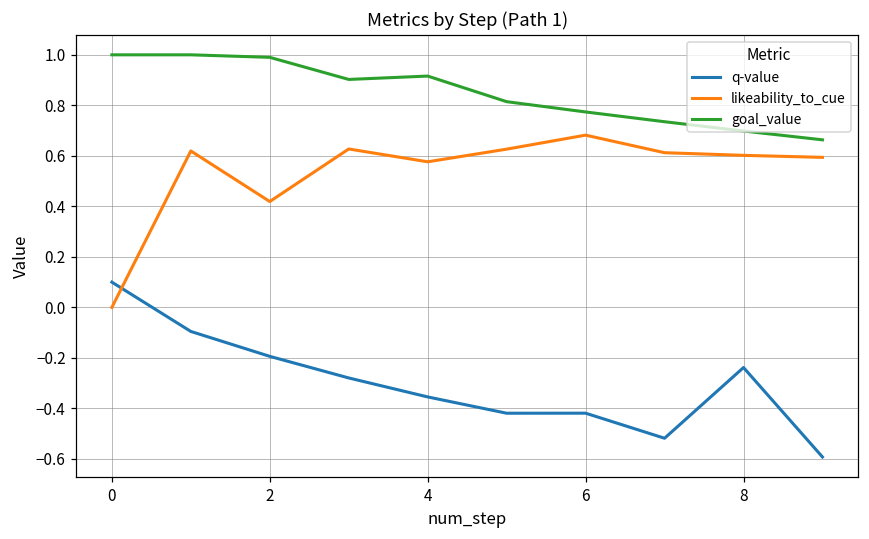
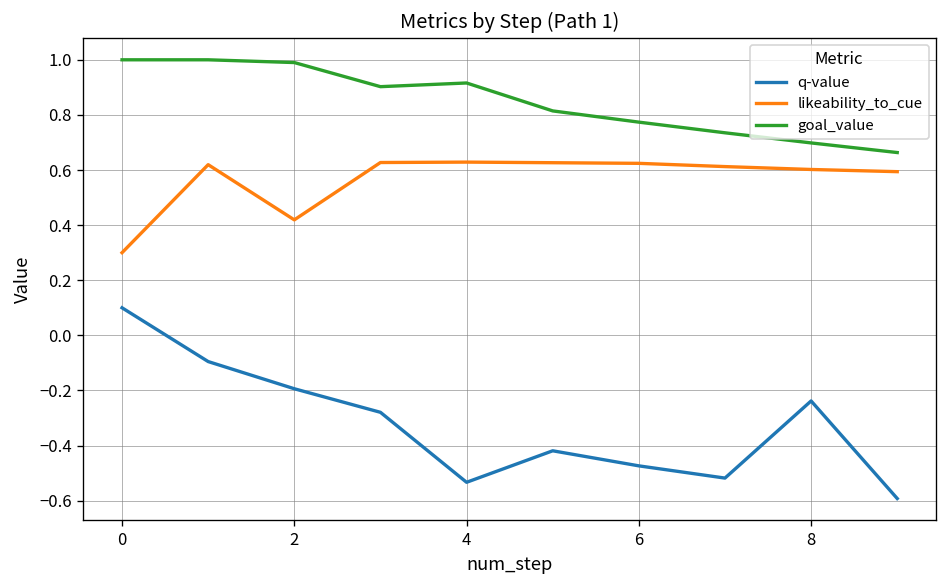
likeability_to_cue, 0: 0.0 -> 0.3
q-value, 4: -0.35 -> -0.53
likeability_to_cue, 4: 0.58 -> 0.63
q-value, 6: -0.42 -> -0.47
likeability_to_cue, 6: 0.68 -> 0.62
